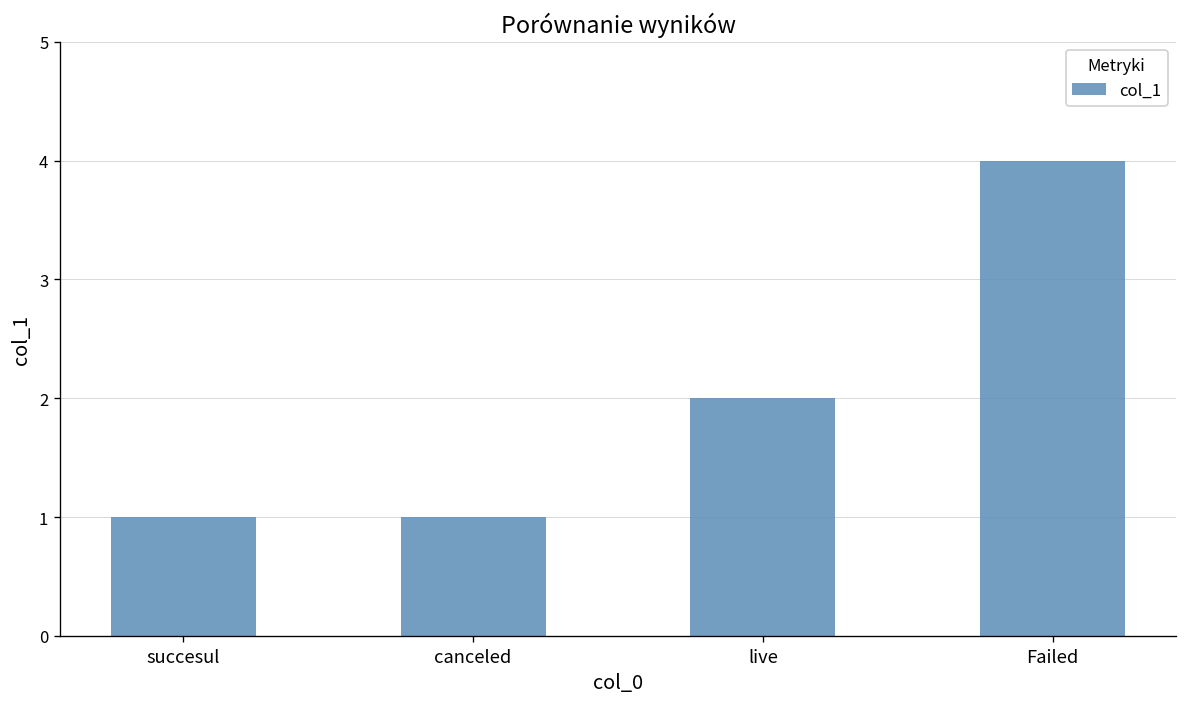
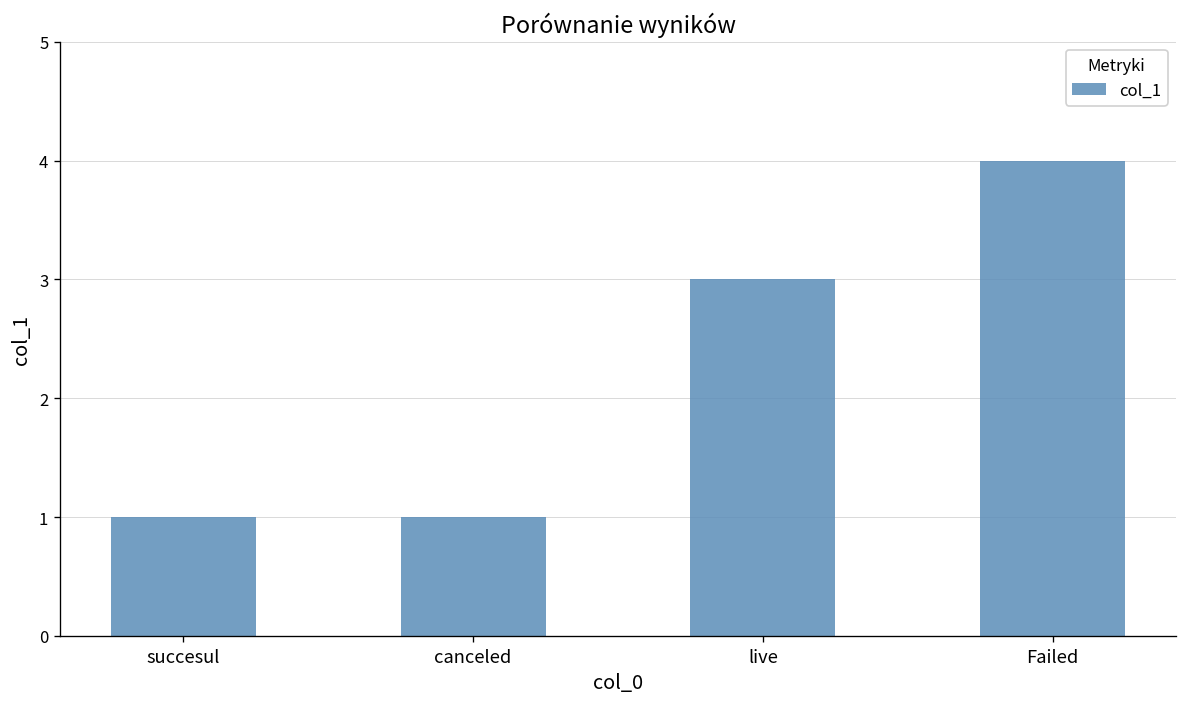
live: 2 -> 3
